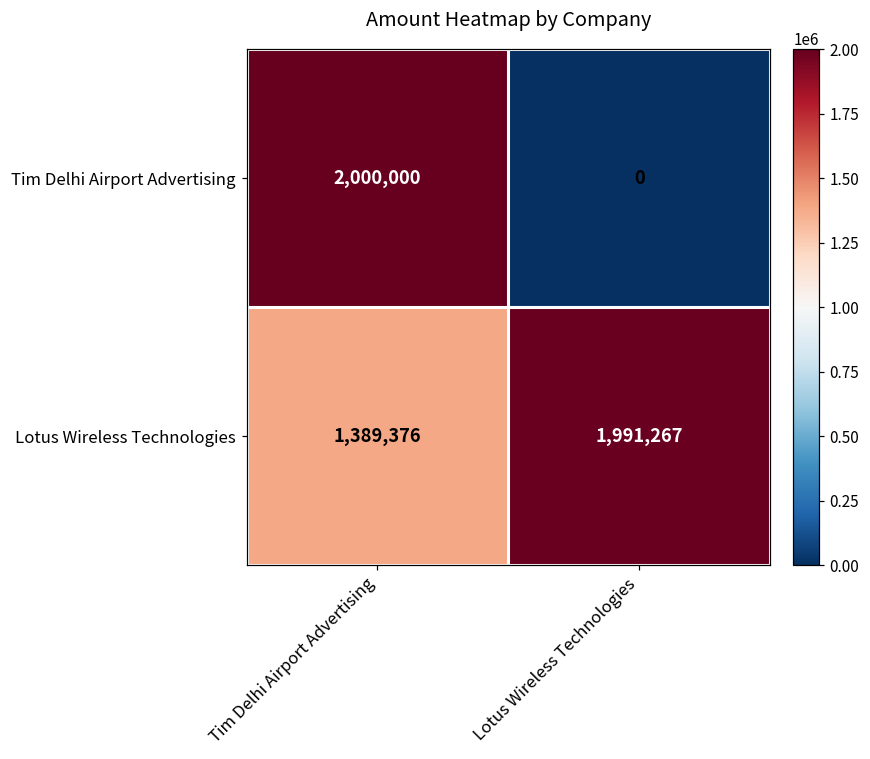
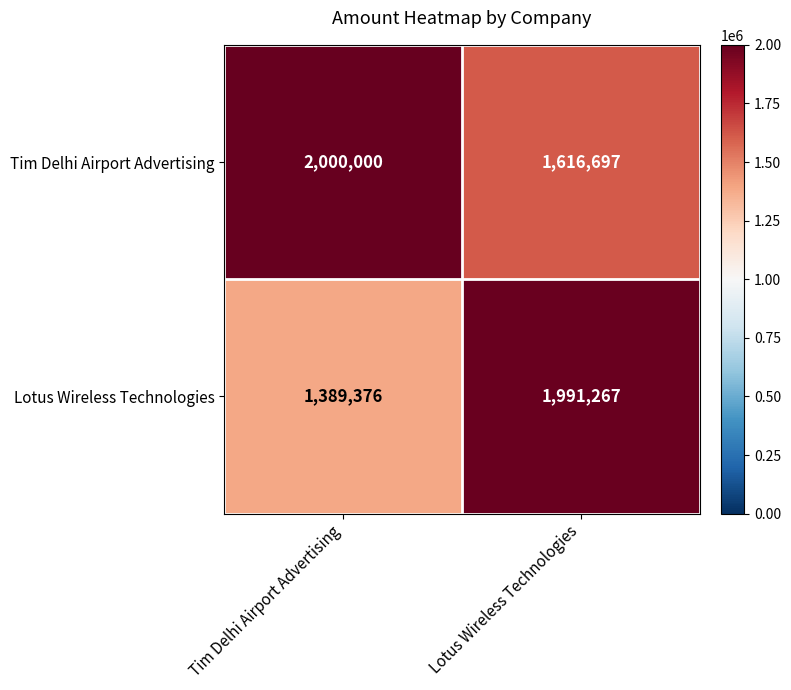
Tim Delhi Airport Advertising, Lotus Wireless Technologies: 0 -> 1,616,697
